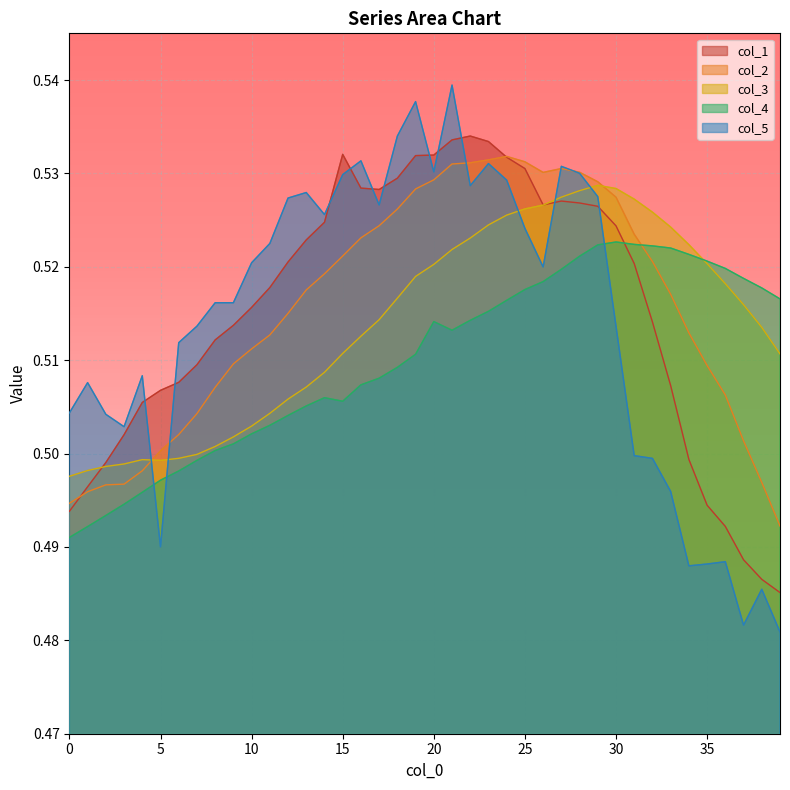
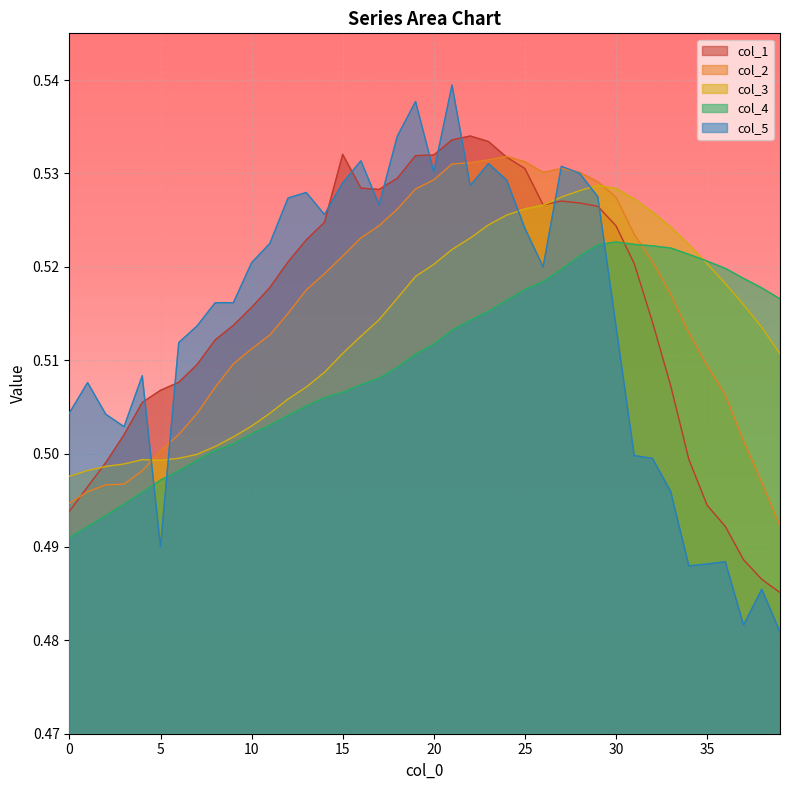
col_4, 15: 0.506 -> 0.507
col_5, 15: 0.530 -> 0.529
col_4, 20: 0.514 -> 0.512
